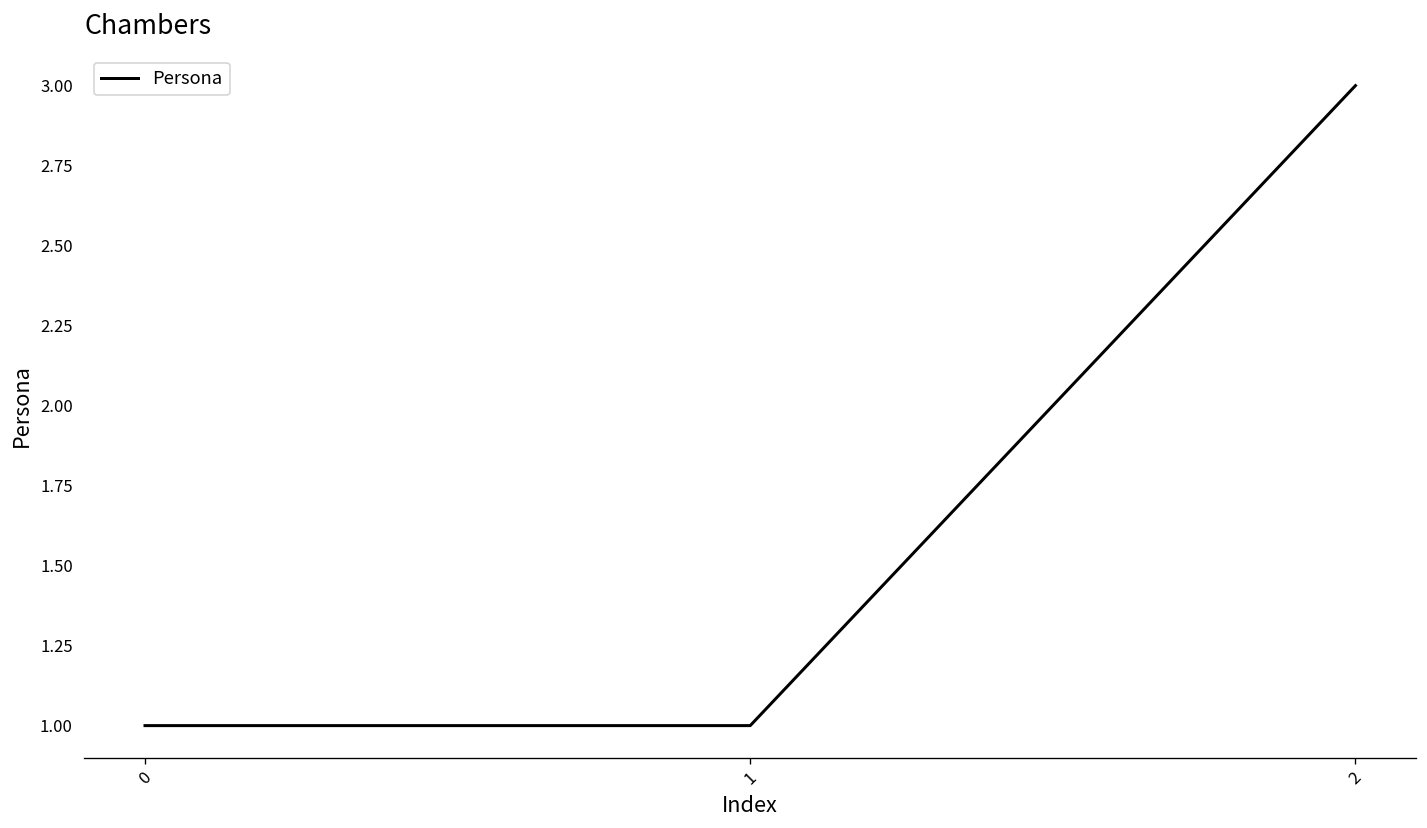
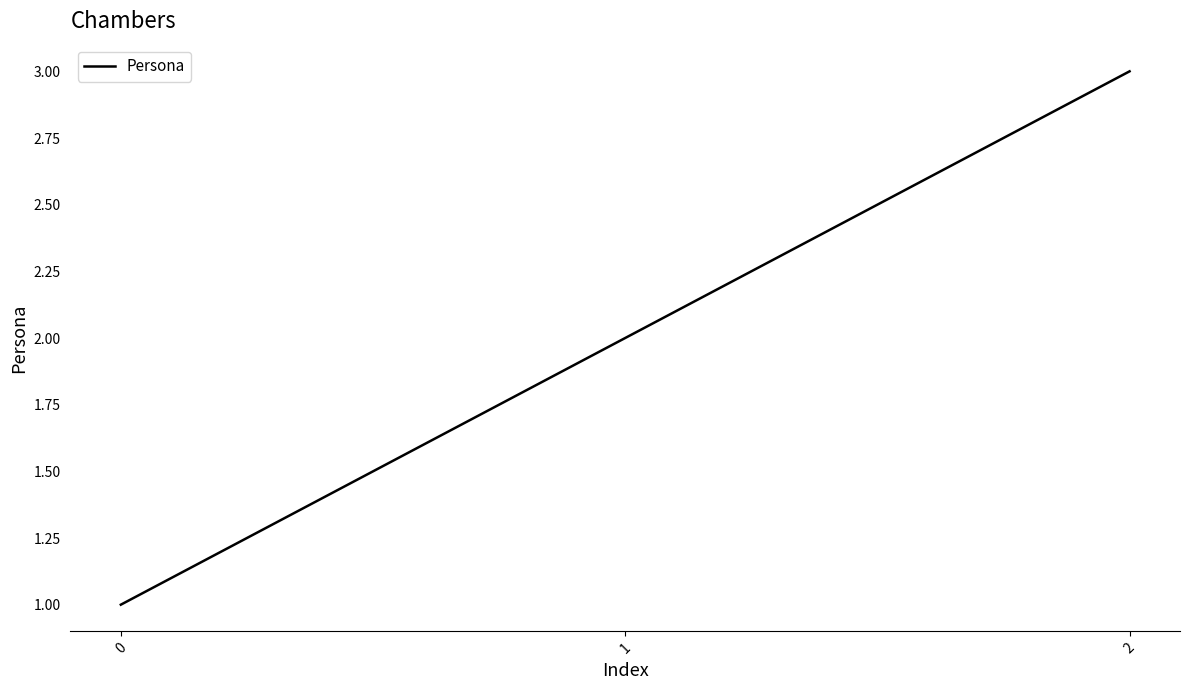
1: 1 -> 2
